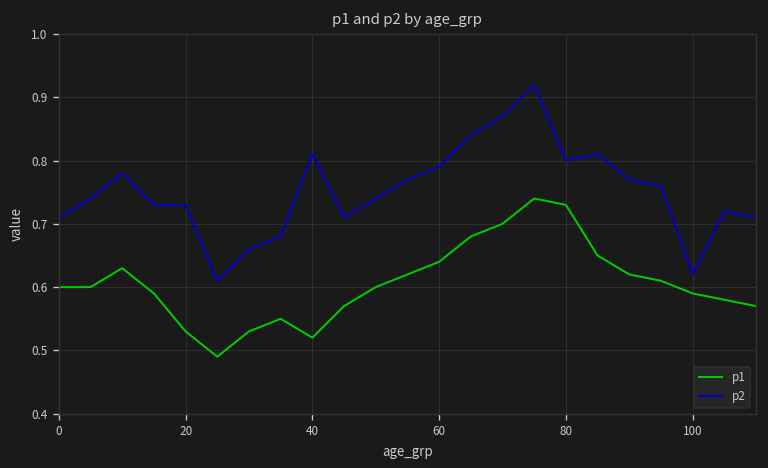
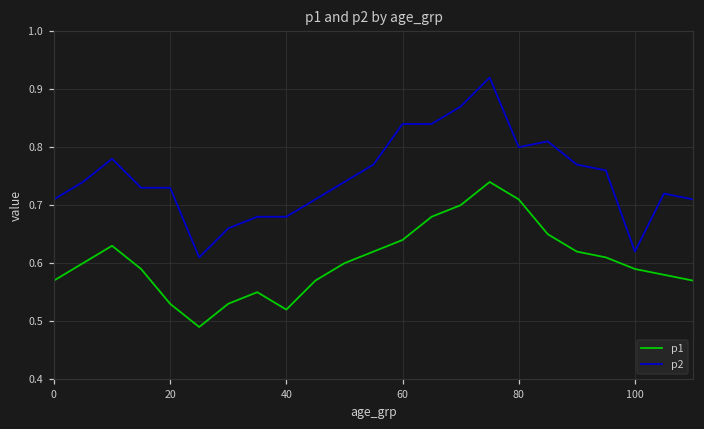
p1, 0: 0.60 -> 0.57
p2, 40: 0.81 -> 0.68
p2, 60: 0.79 -> 0.84
p1, 80: 0.73 -> 0.71
